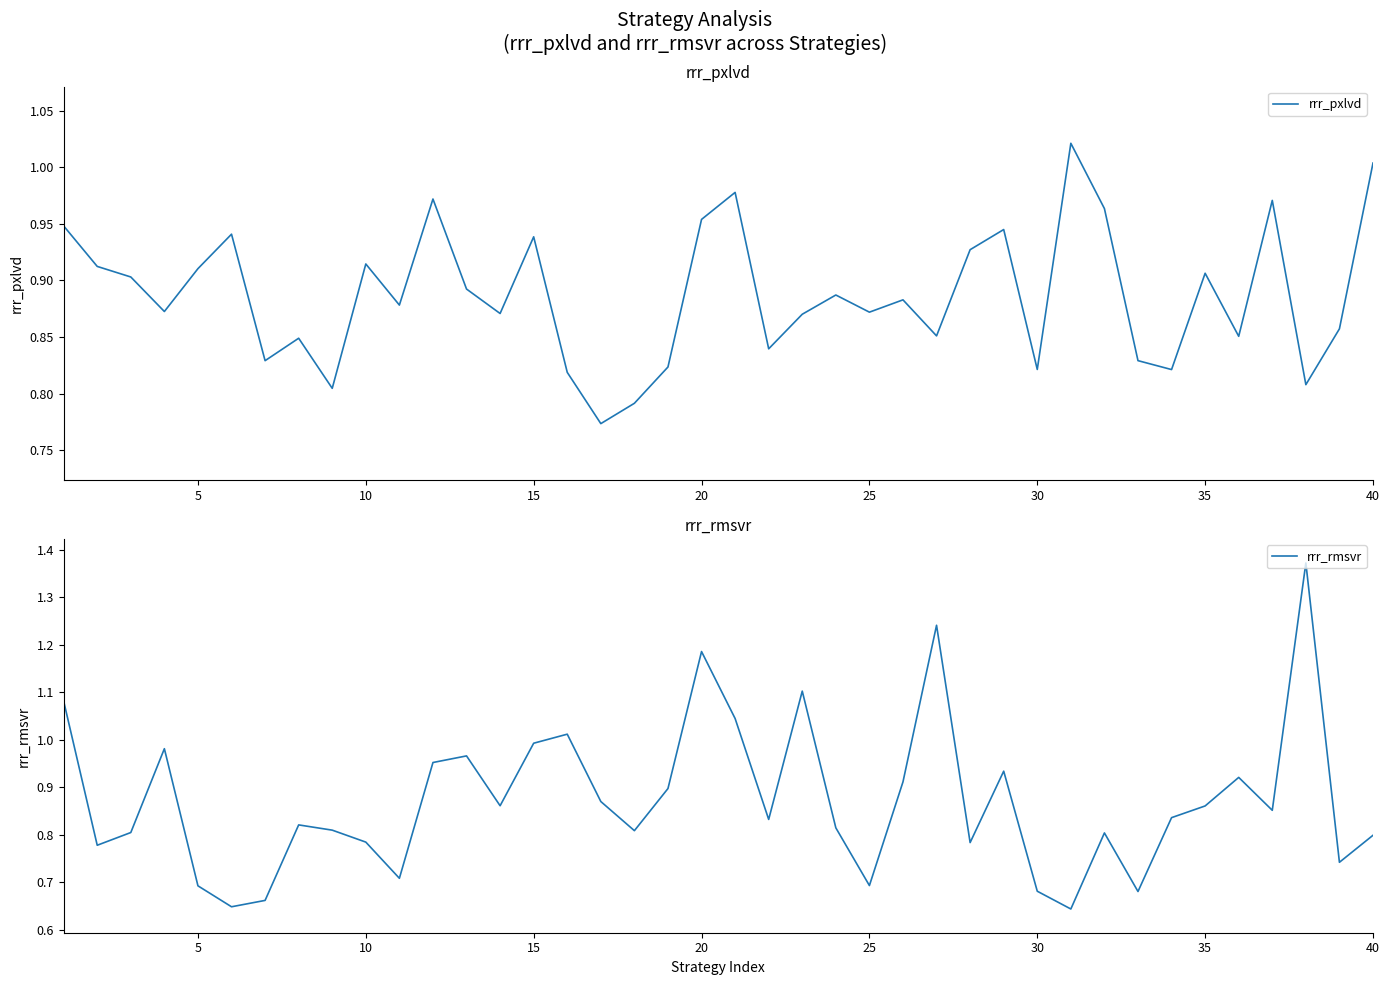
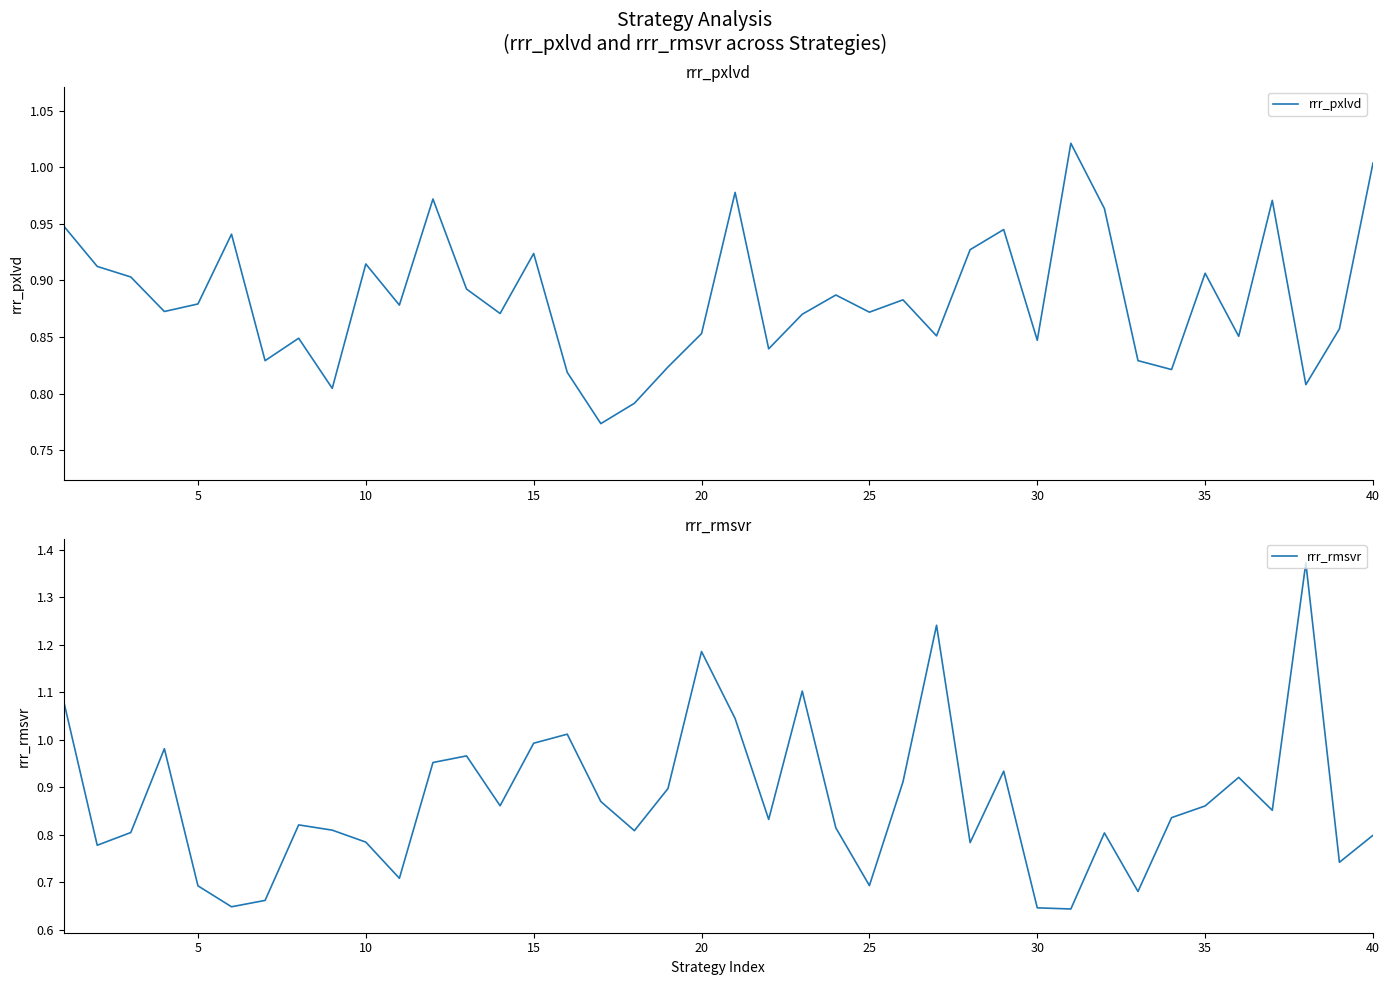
rrr_pxlvd, 5: 0.910 -> 0.879
rrr_pxlvd, 15: 0.938 -> 0.924
rrr_pxlvd, 20: 0.954 -> 0.853
rrr_pxlvd, 30: 0.821 -> 0.847
rrr_rmsvr, 30: 0.68 -> 0.65
